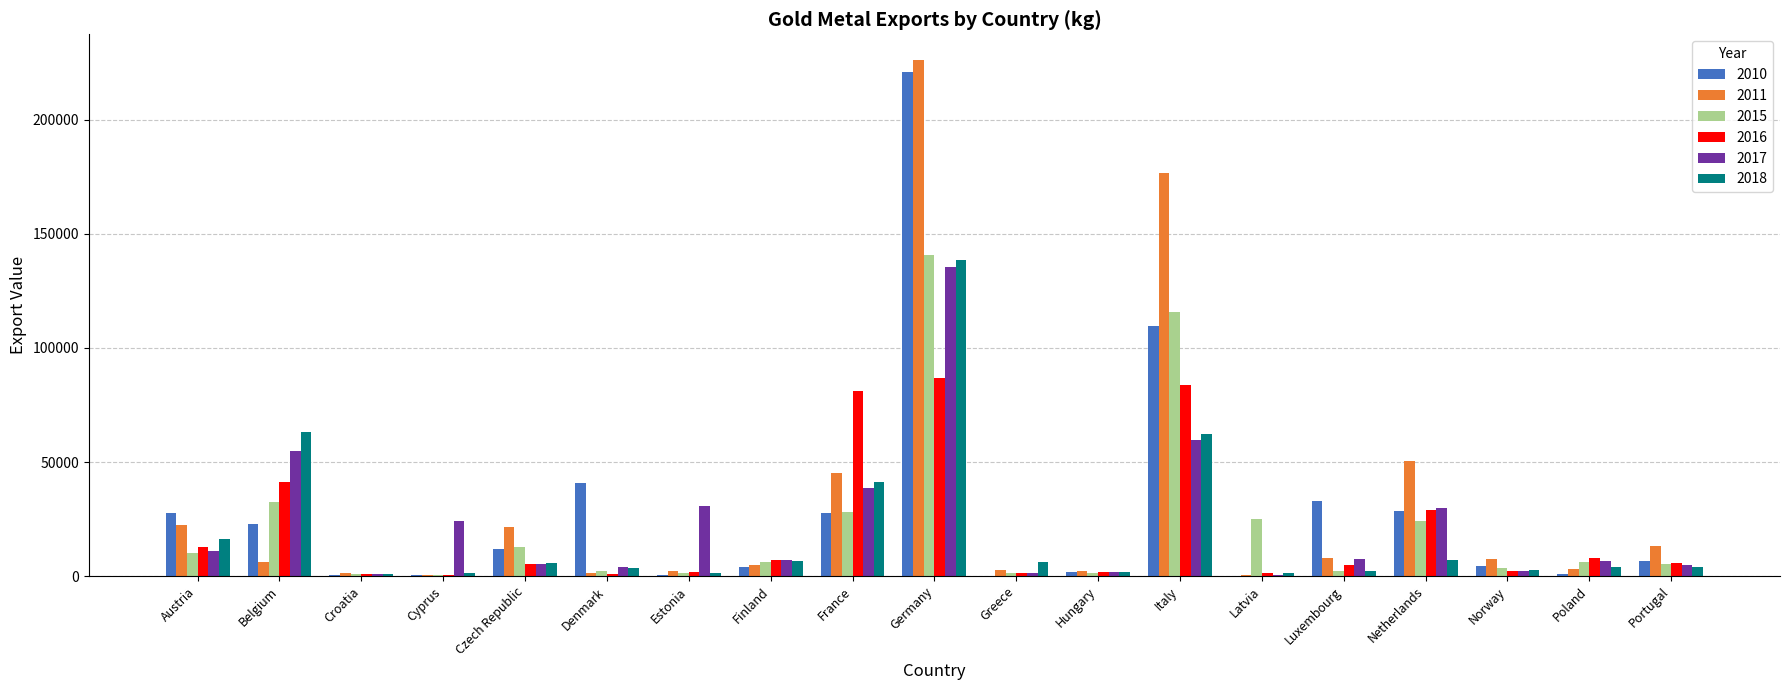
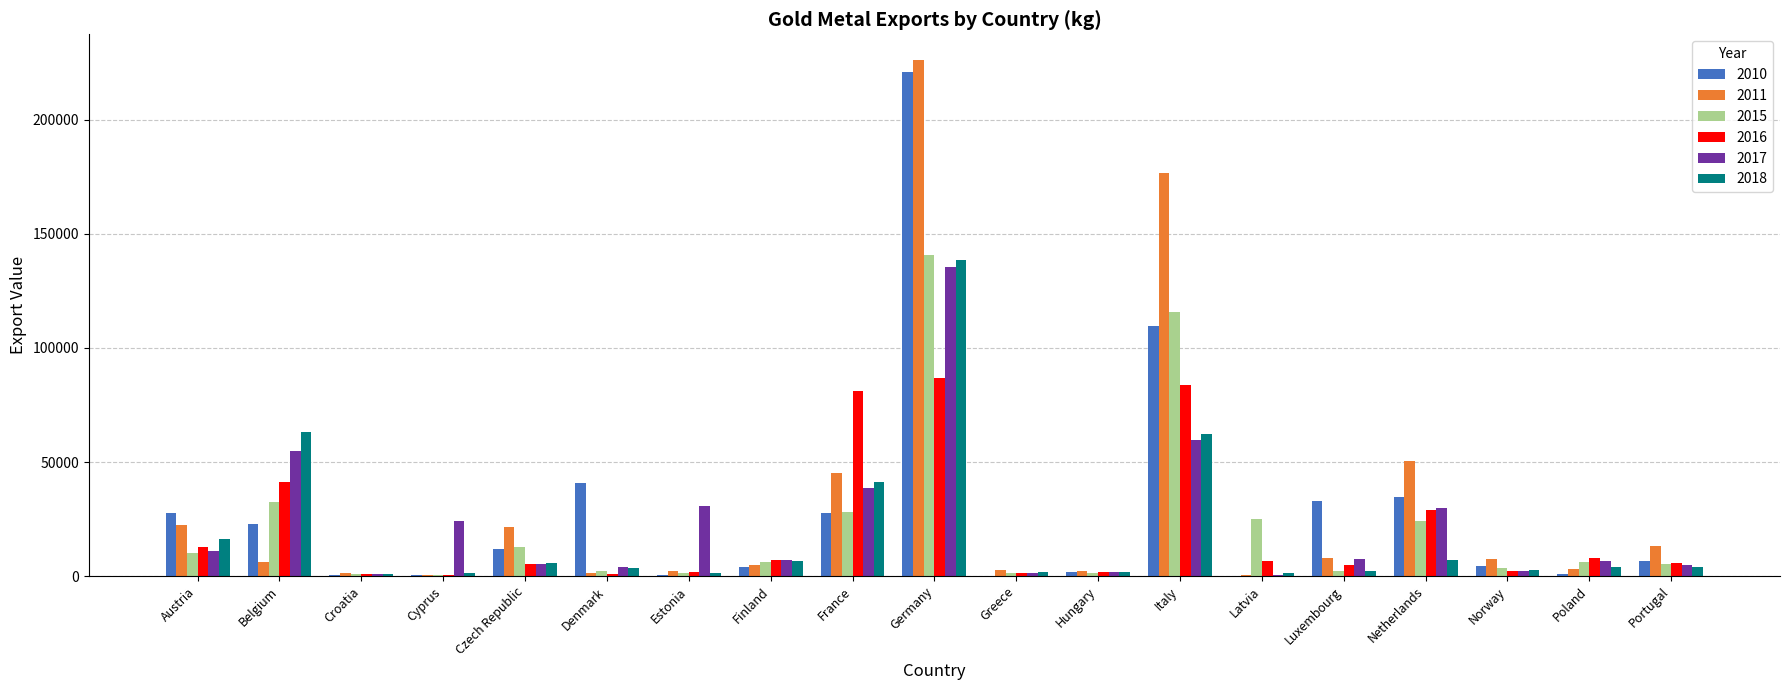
2018, Greece: 6000 -> 2000
2016, Latvia: 1000 -> 7000
2010, Netherlands: 28000 -> 35000
